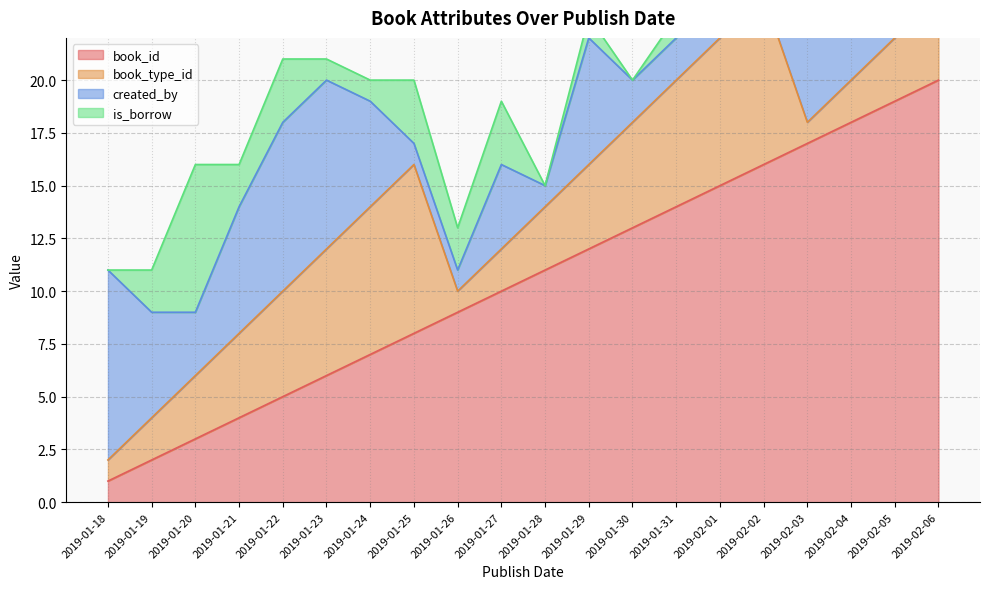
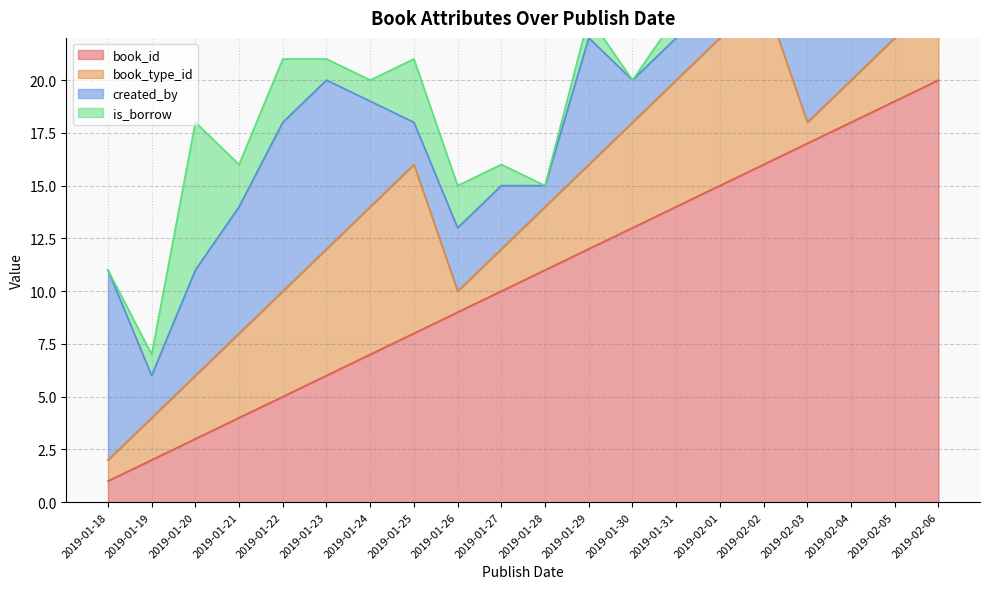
created_by, 2019-01-19: 5 -> 2
is_borrow, 2019-01-19: 2 -> 1
created_by, 2019-01-20: 3 -> 5
created_by, 2019-01-25: 1 -> 2
created_by, 2019-01-26: 1 -> 3
created_by, 2019-01-27: 4 -> 3
is_borrow, 2019-01-27: 3 -> 1
